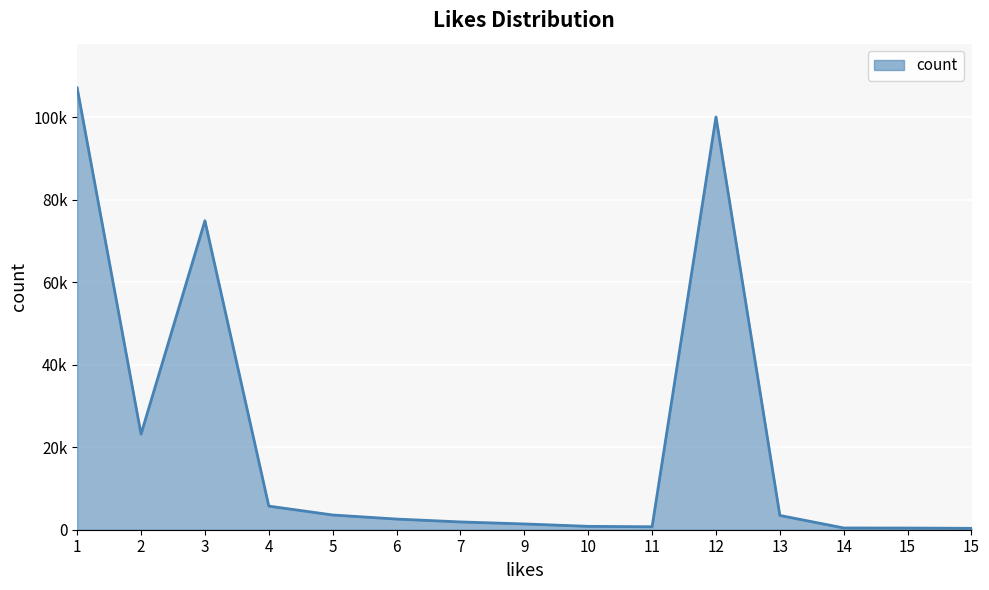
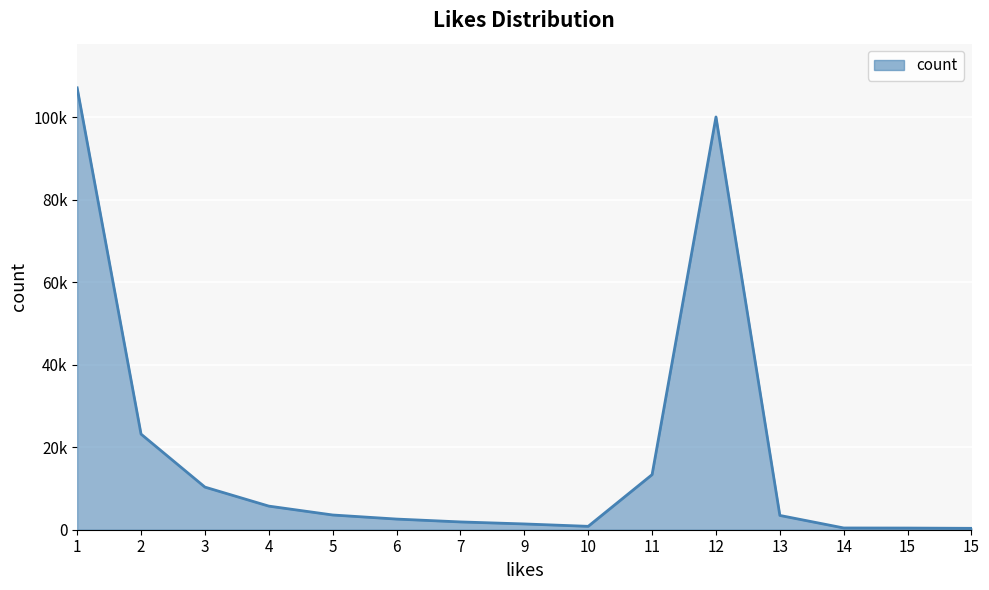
3: 75000 -> 10000
11: 1000 -> 13000
